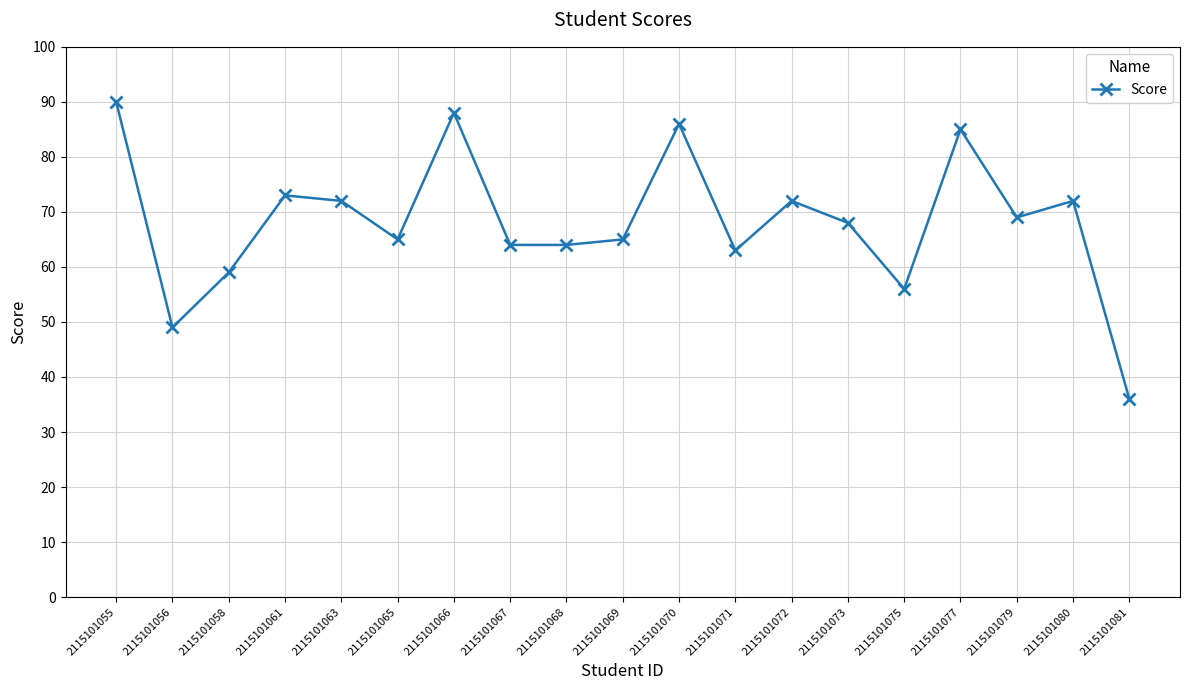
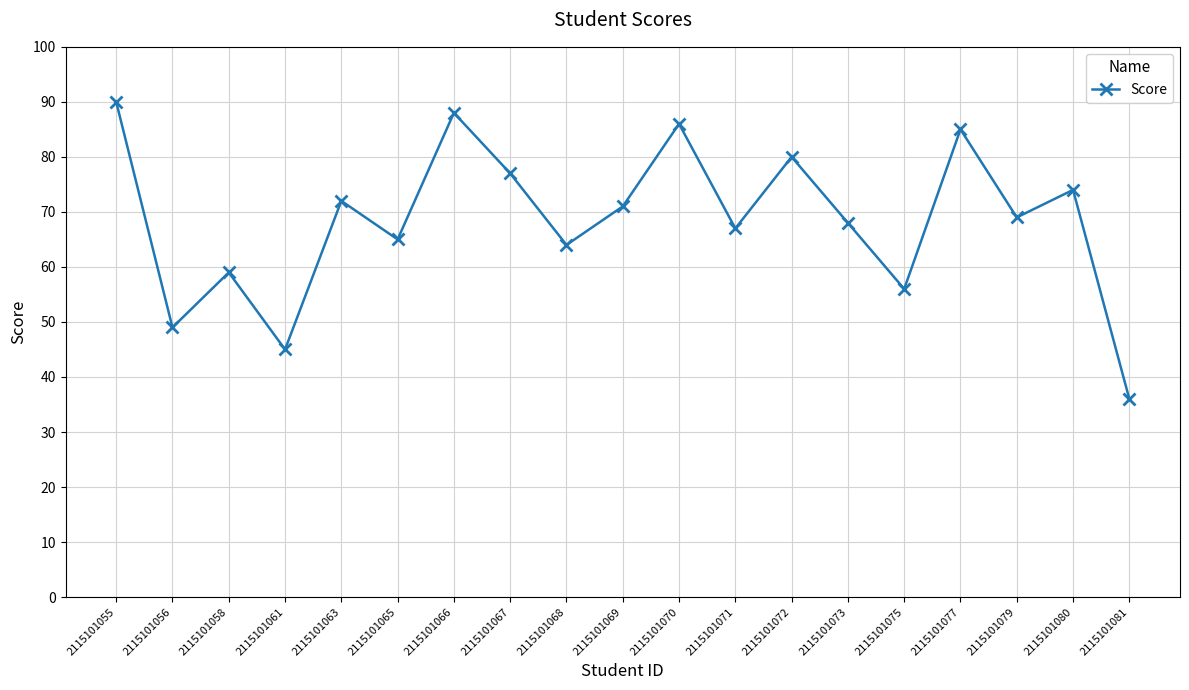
2115101061: 73 -> 45
2115101067: 64 -> 77
2115101069: 65 -> 71
2115101071: 63 -> 67
2115101072: 72 -> 80
2115101080: 72 -> 74
